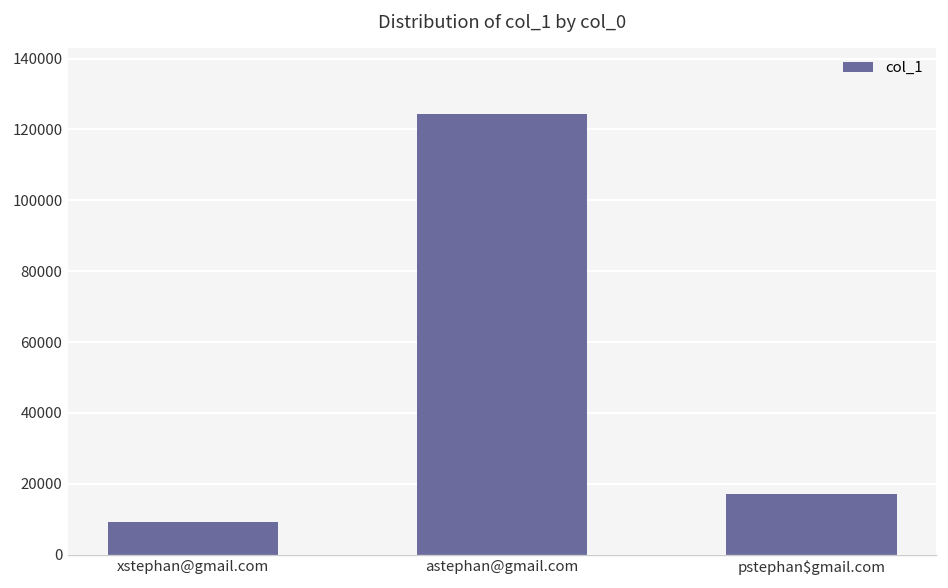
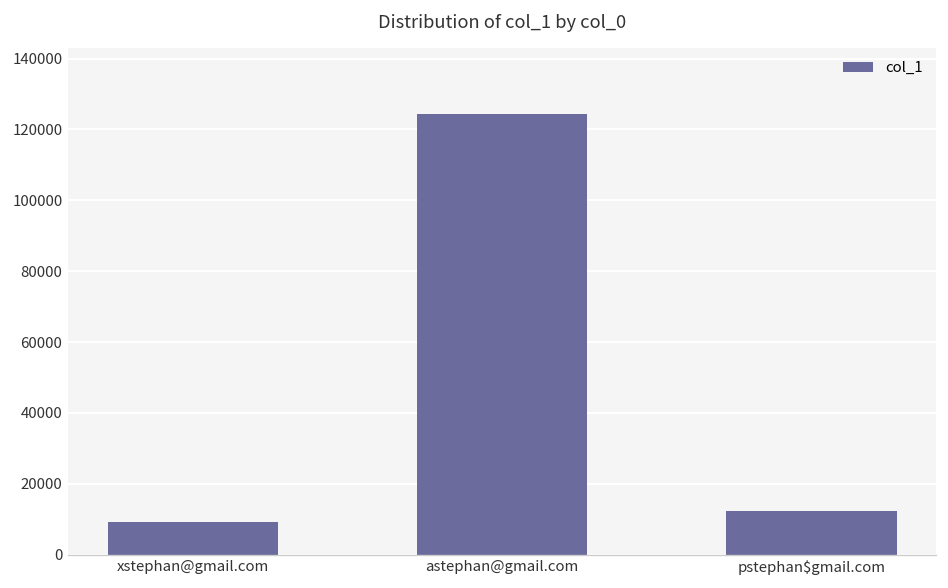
pstephan$gmail.com: 17000 -> 12000
